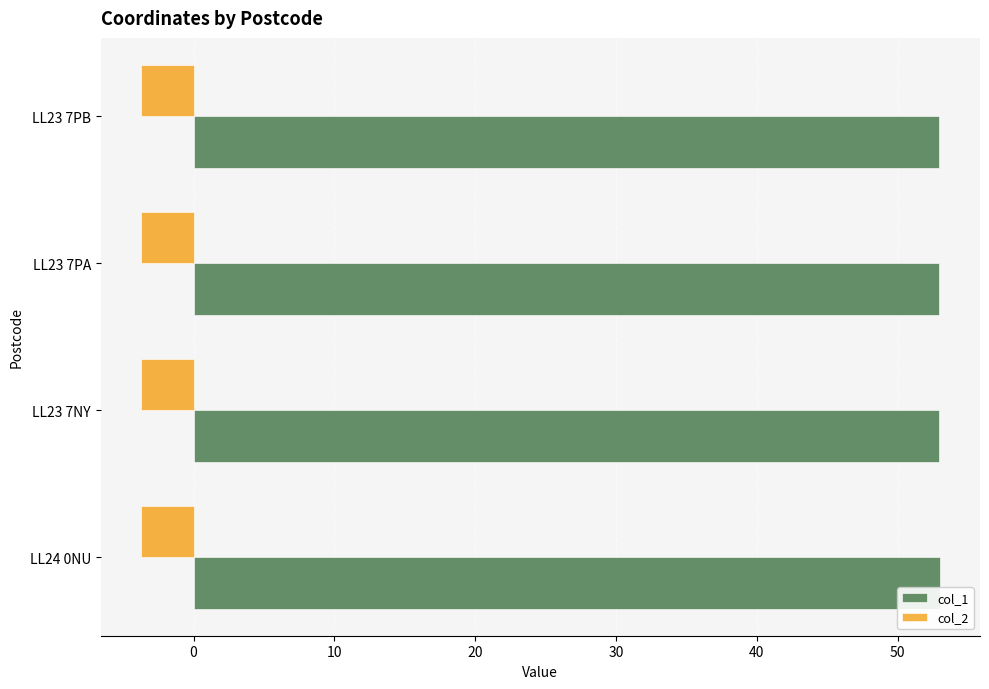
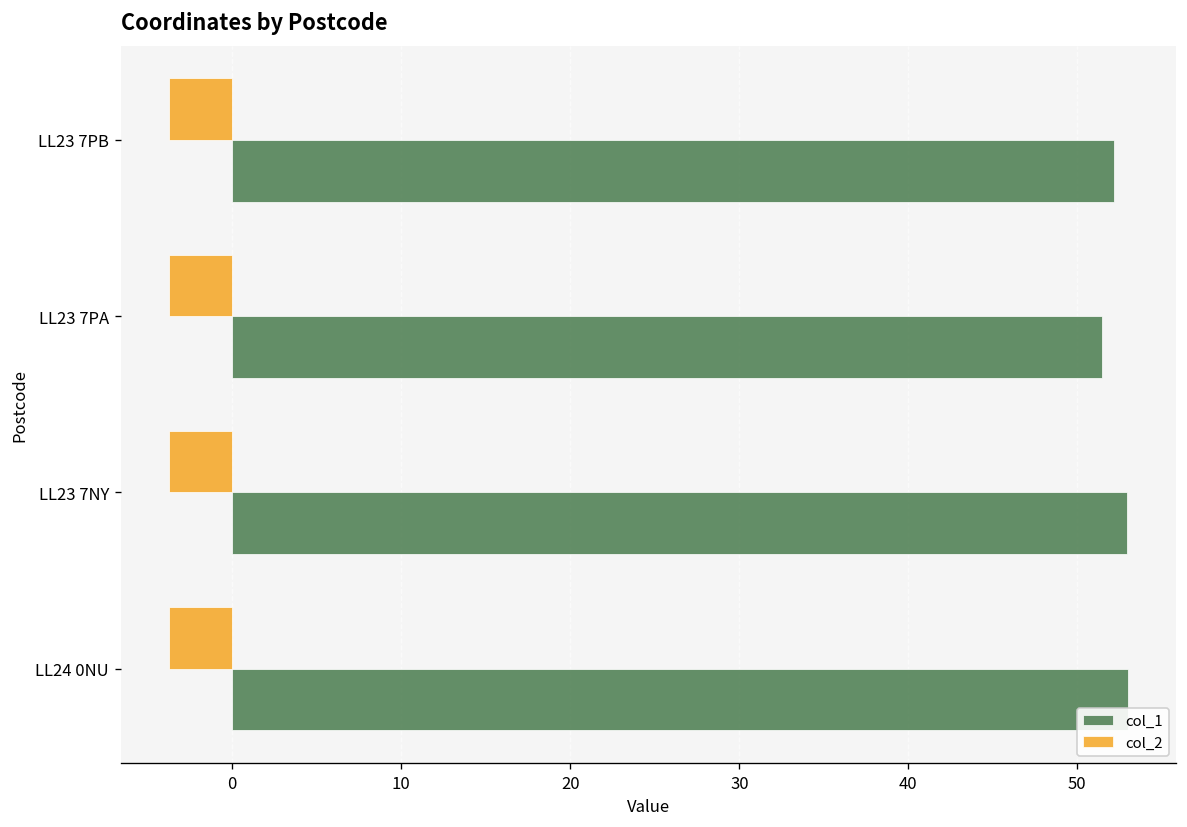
col_1, LL23 7PB: 52.9 -> 52.2
col_1, LL23 7PA: 52.9 -> 51.4
